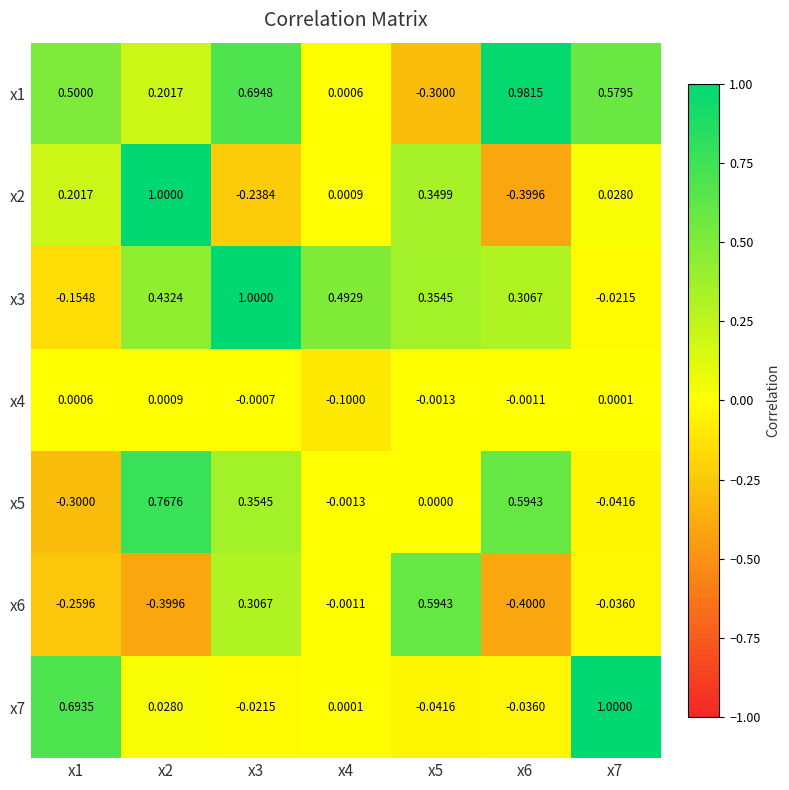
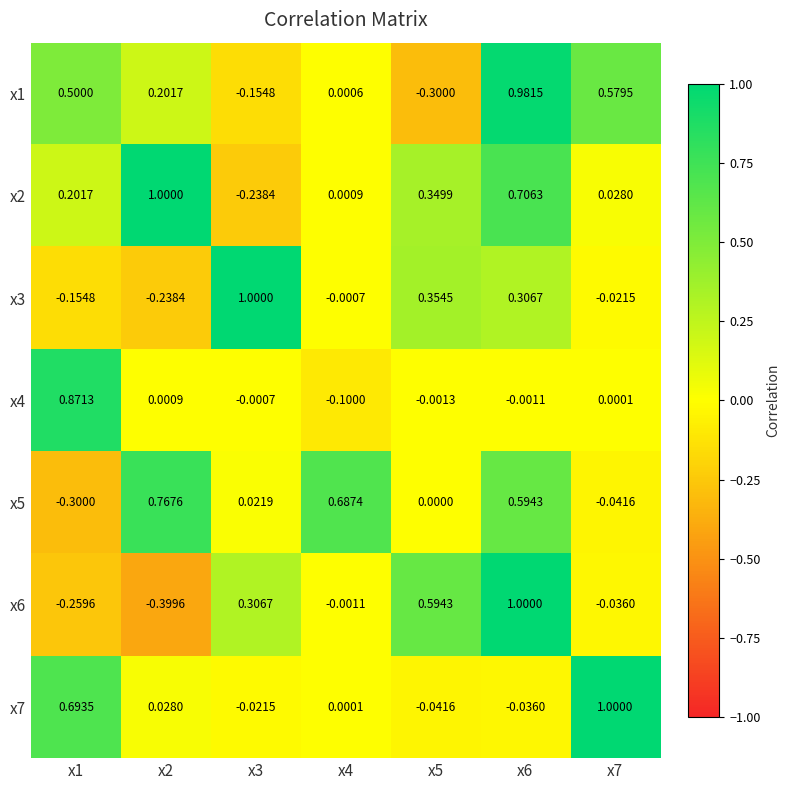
x1, x3: 0.6948 -> -0.1548
x2, x6: -0.3996 -> 0.7063
x3, x2: 0.4324 -> -0.2384
x3, x4: 0.4929 -> -0.0007
x4, x1: 0.0006 -> 0.8713
x5, x3: 0.3545 -> 0.0219
x5, x4: -0.0013 -> 0.6874
x6, x6: -0.4000 -> 1.0000
